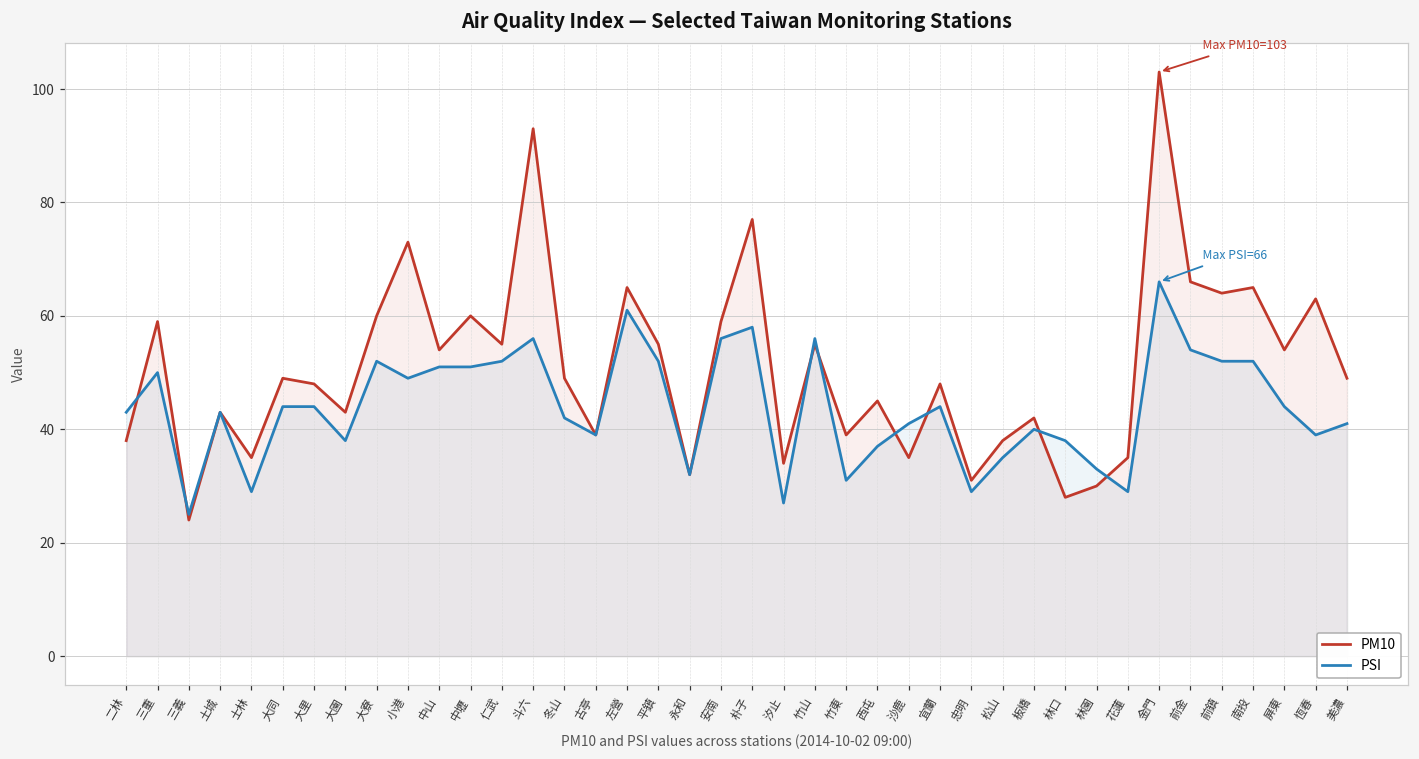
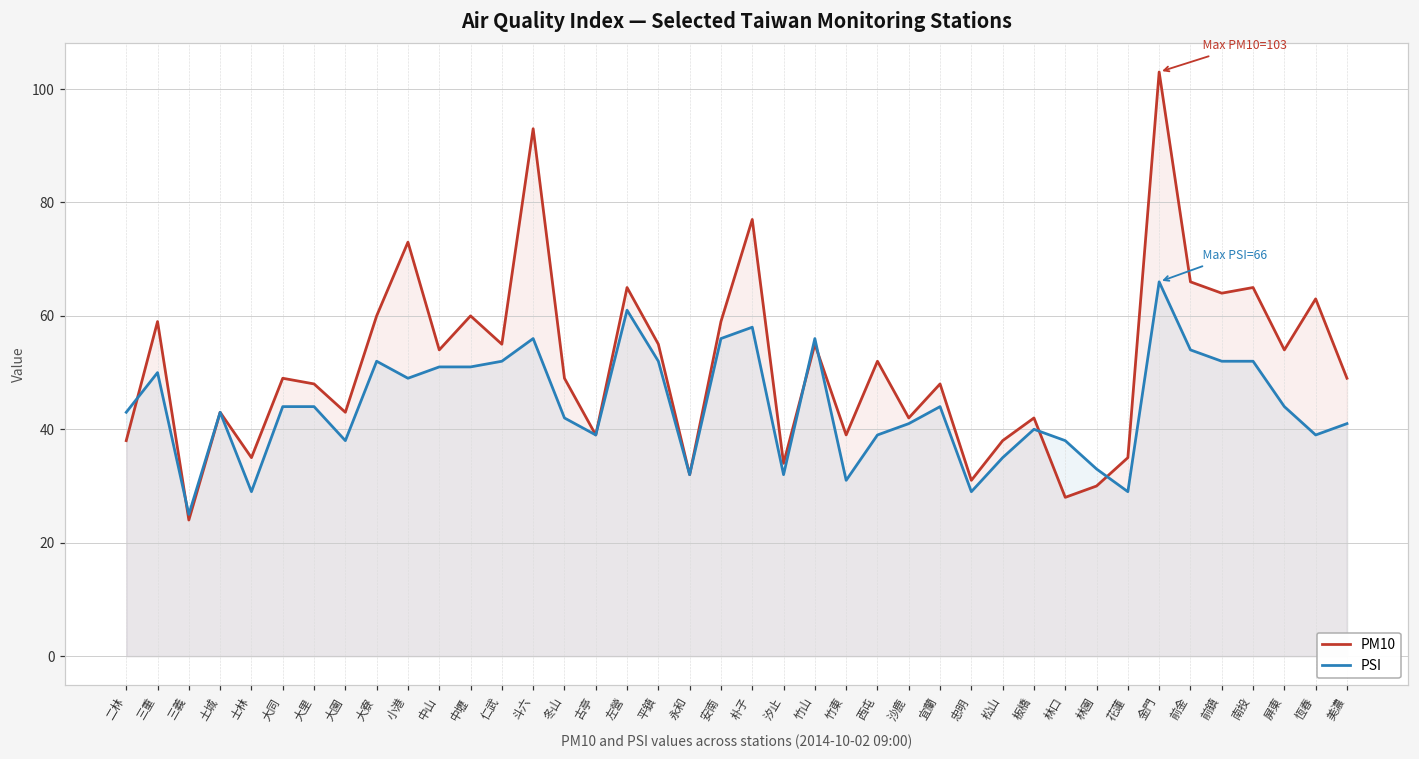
PSI, 汐止: 27 -> 32
PM10, 西屯: 45 -> 52
PSI, 西屯: 37 -> 39
PM10, 沙鹿: 35 -> 42
